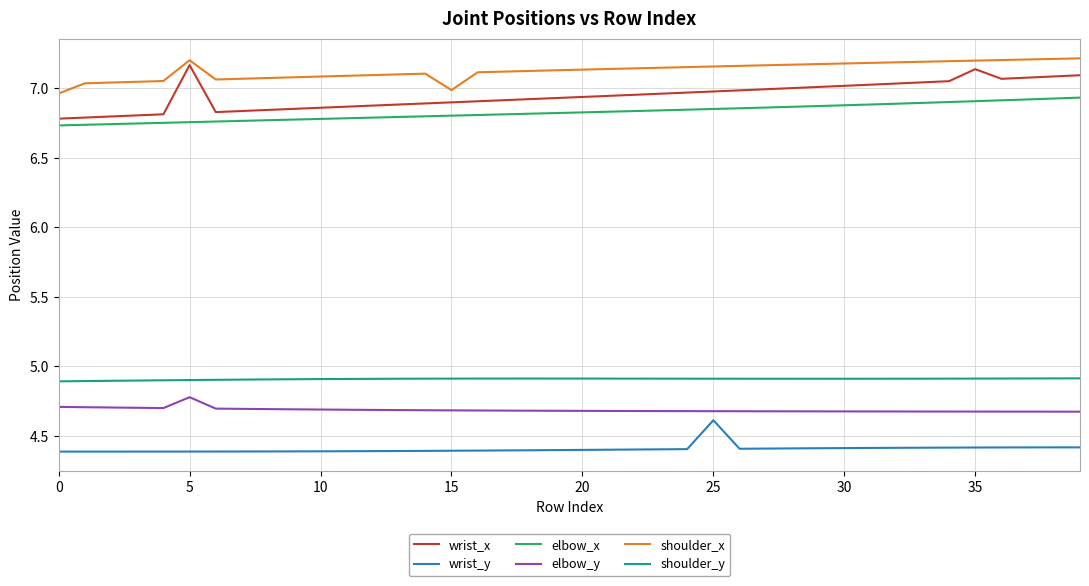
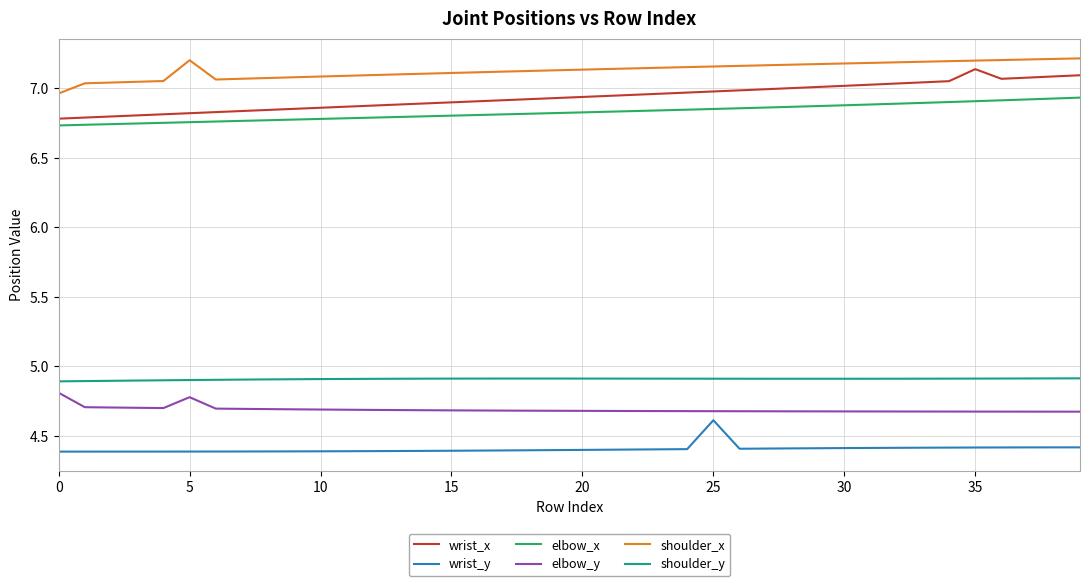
elbow_y, 0: 4.71 -> 4.81
wrist_x, 5: 7.17 -> 6.82
shoulder_x, 15: 6.99 -> 7.11
